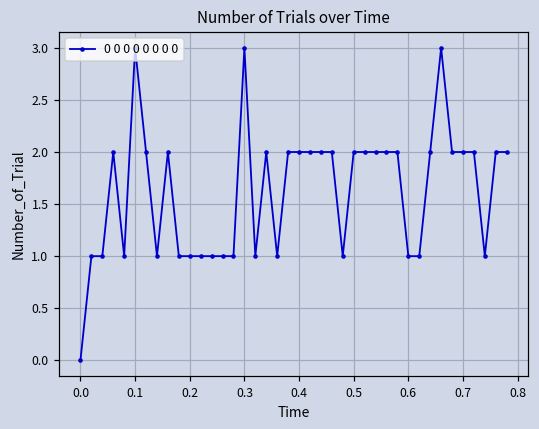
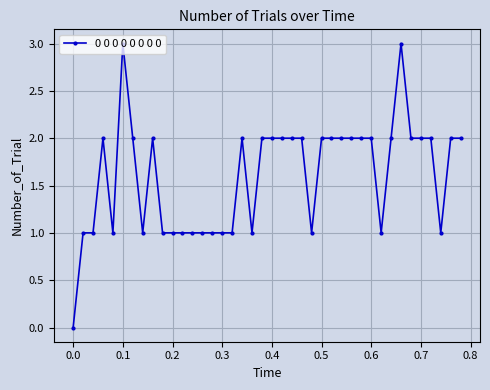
0.3: 3 -> 1
0.6: 1 -> 2
